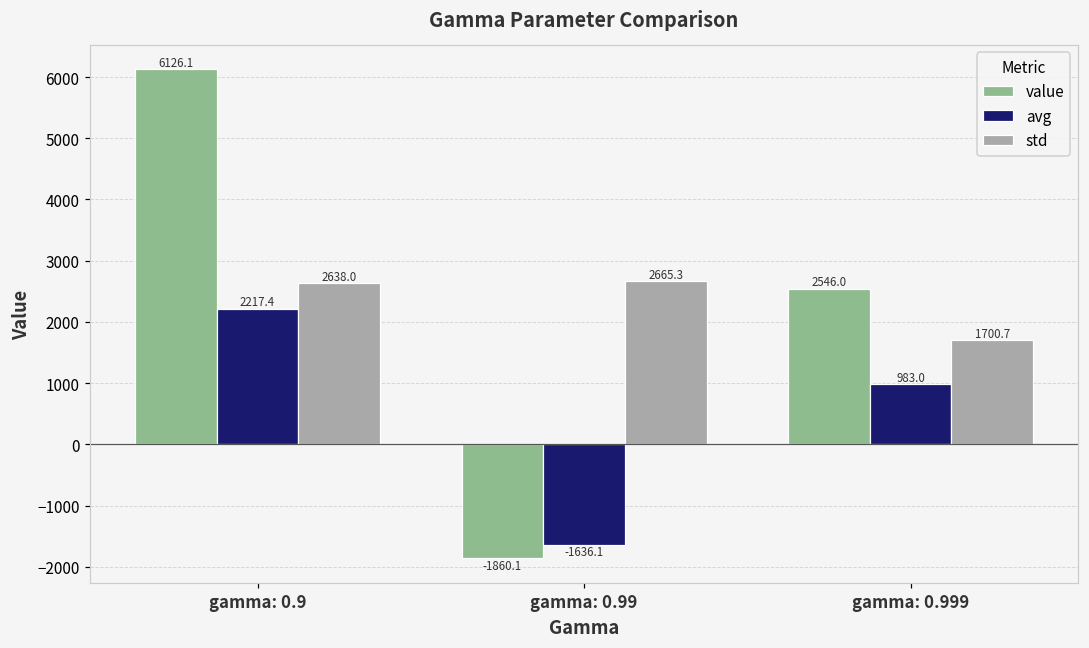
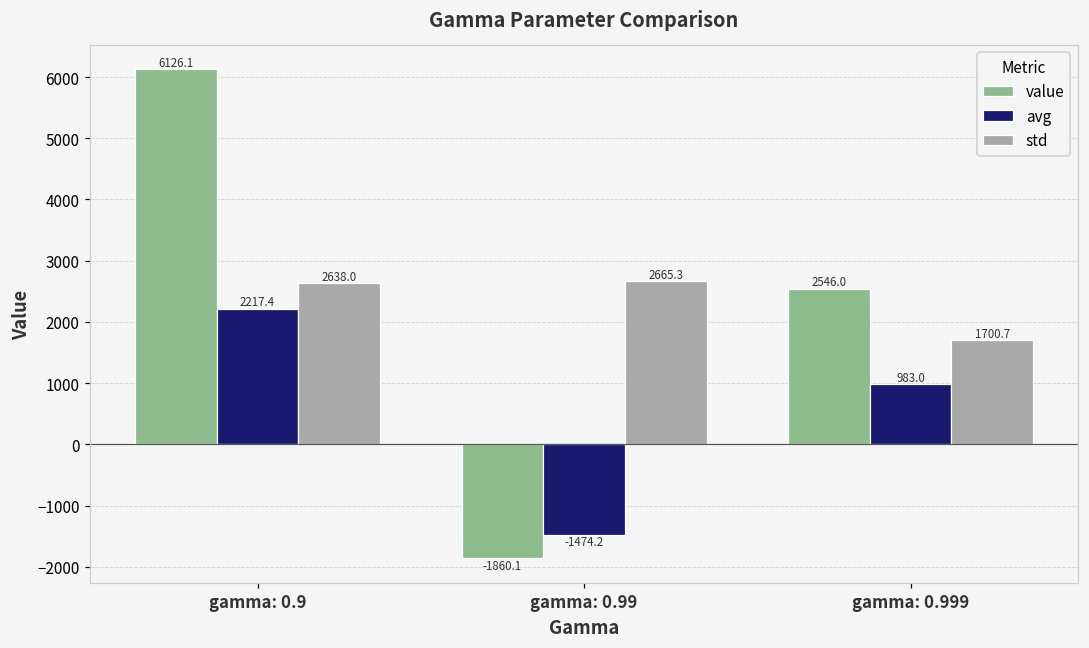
avg, gamma: 0.99: -1636.1 -> -1474.2
